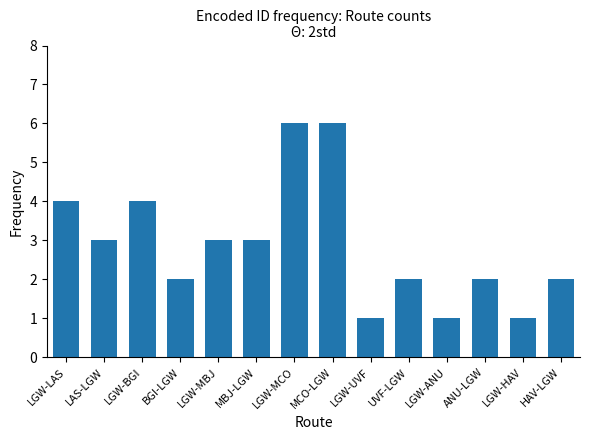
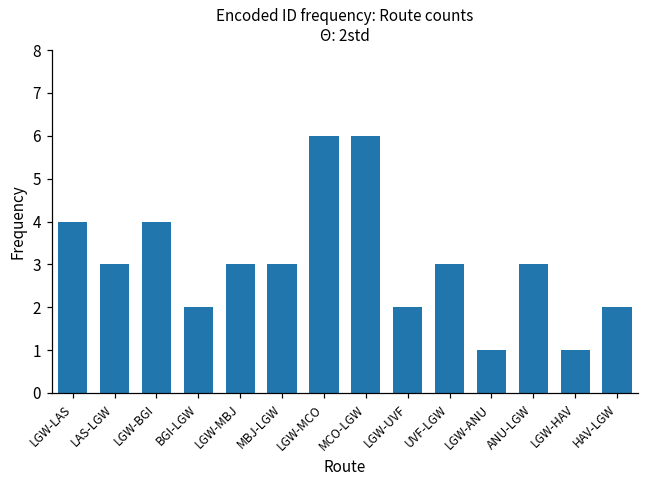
LGW-UVF: 1 -> 2
UVF-LGW: 2 -> 3
ANU-LGW: 2 -> 3
